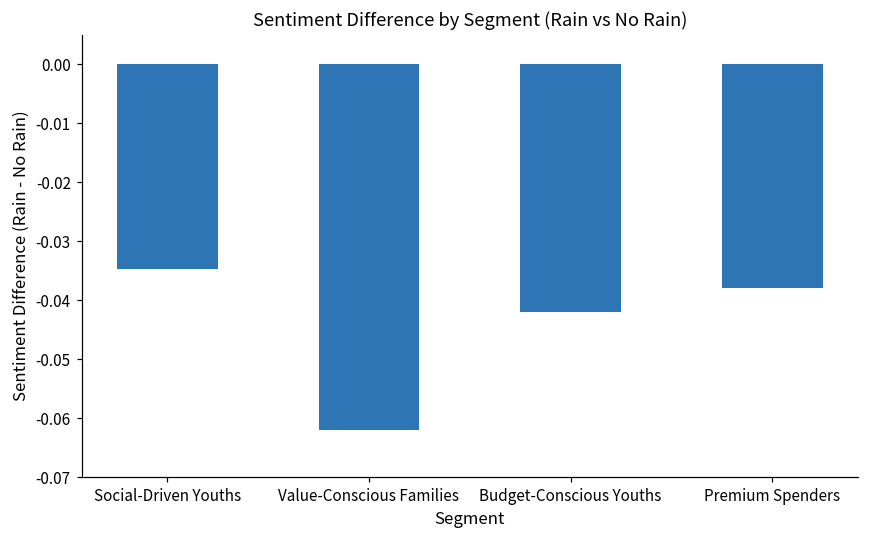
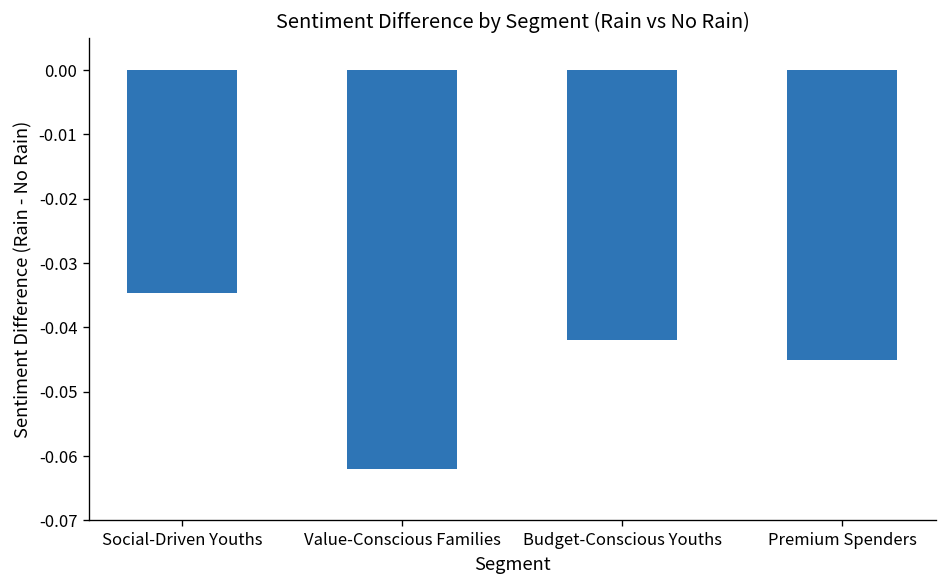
Premium Spenders: -0.038 -> -0.045
